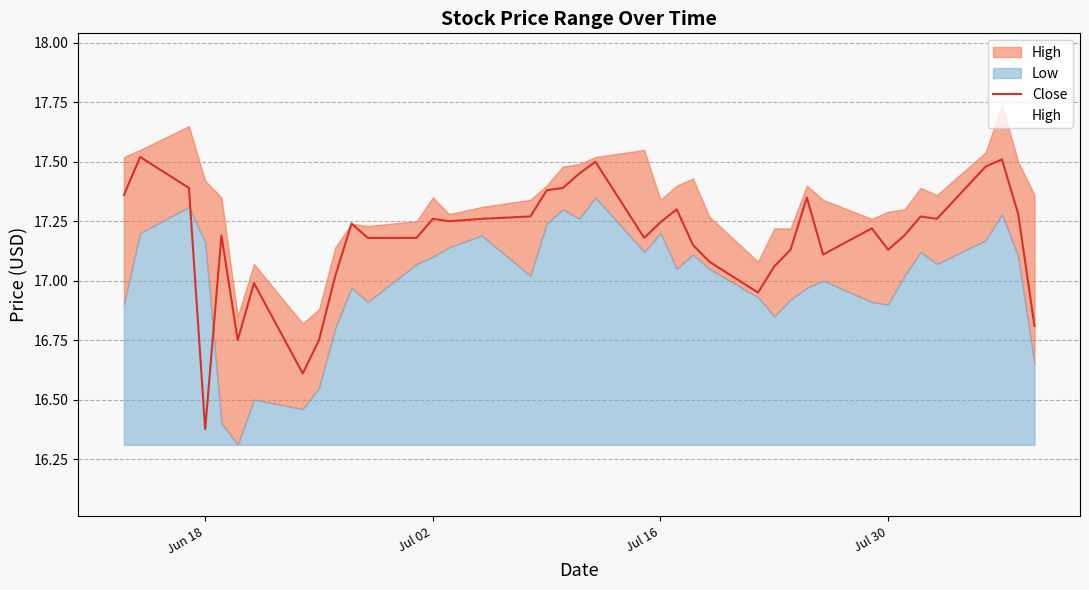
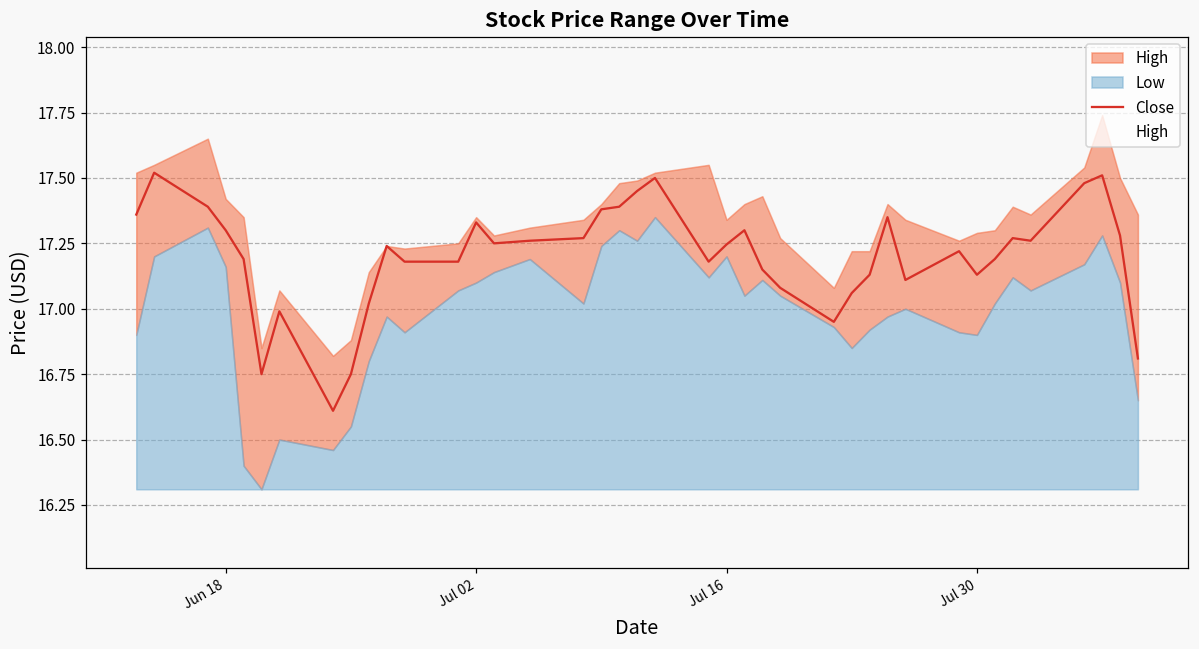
Close, Jun 18: 16.38 -> 17.30
Close, Jul 02: 17.26 -> 17.33
